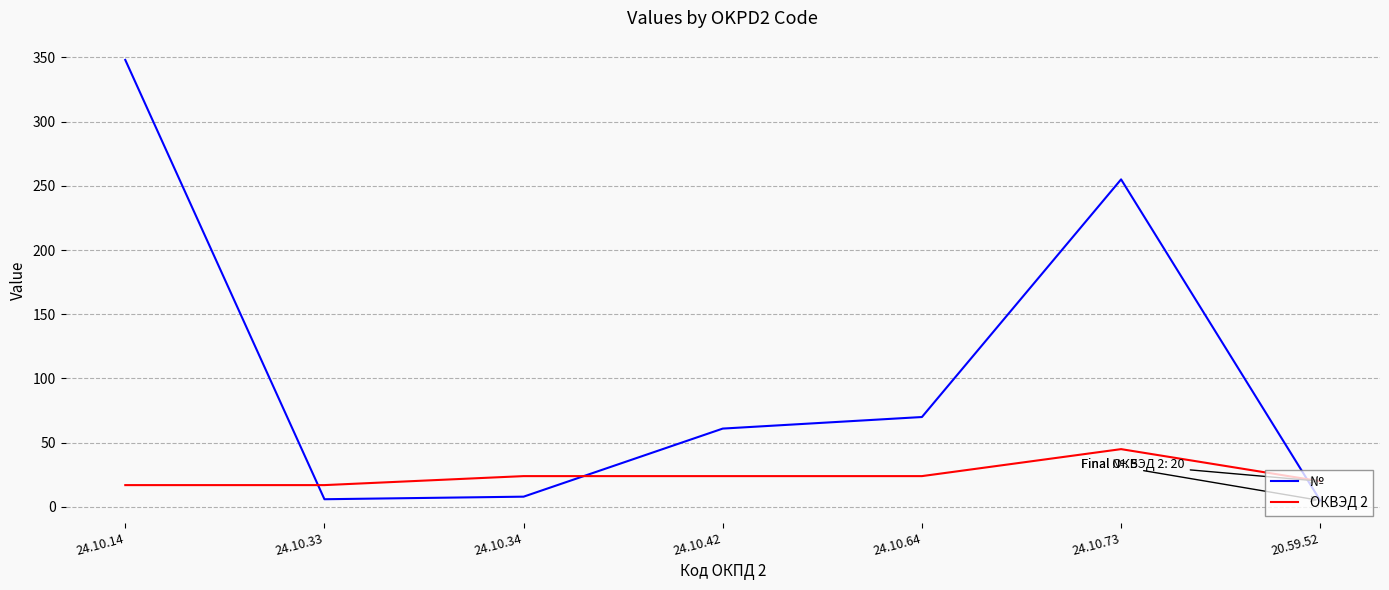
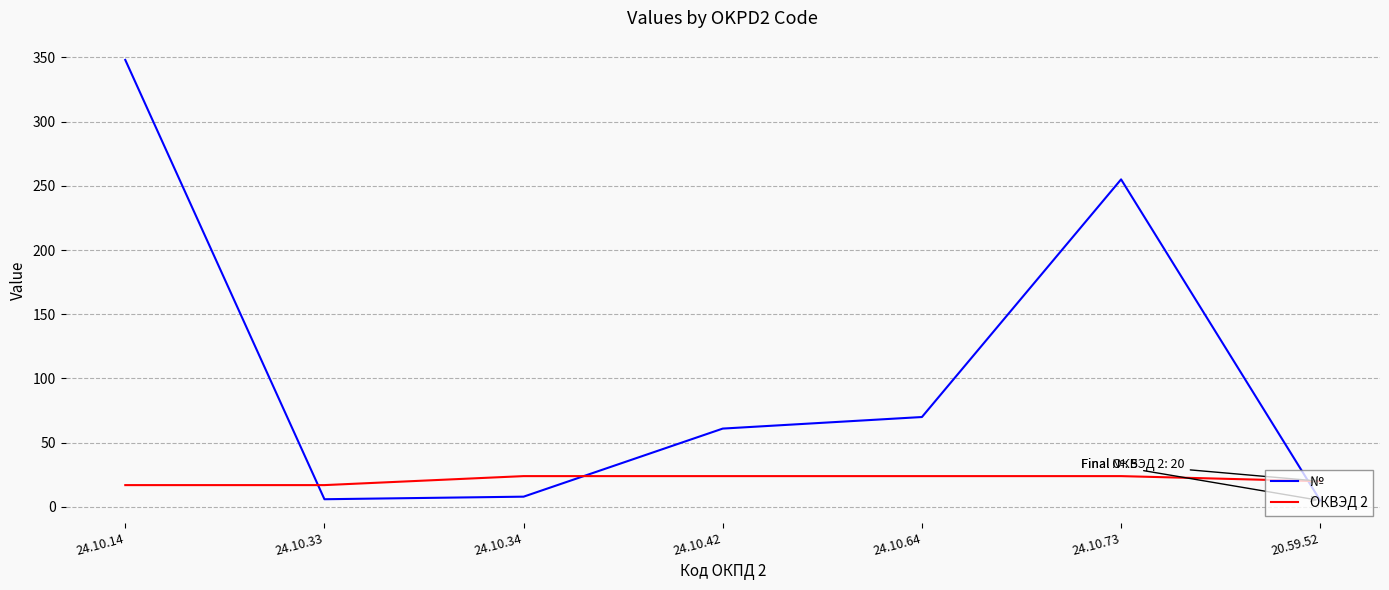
ОКВЭД 2, 24.10.73: 45 -> 24
